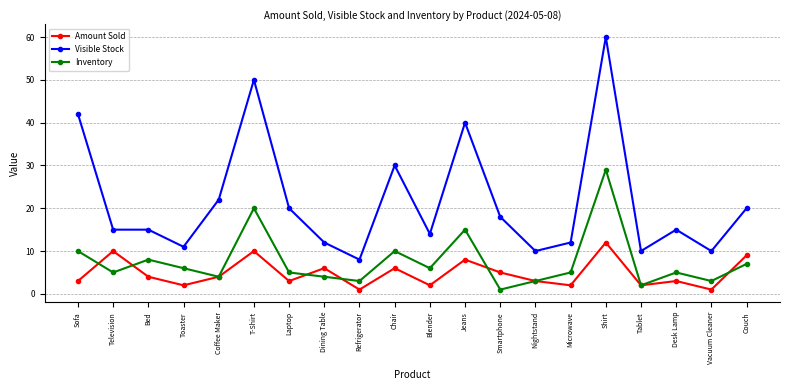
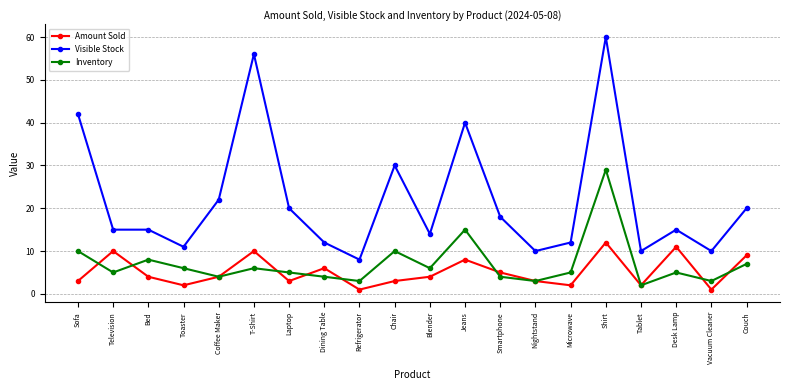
Visible Stock, T-Shirt: 50 -> 56
Inventory, T-Shirt: 20 -> 6
Amount Sold, Chair: 6 -> 3
Amount Sold, Blender: 2 -> 4
Inventory, Smartphone: 1 -> 4
Amount Sold, Desk Lamp: 3 -> 11
